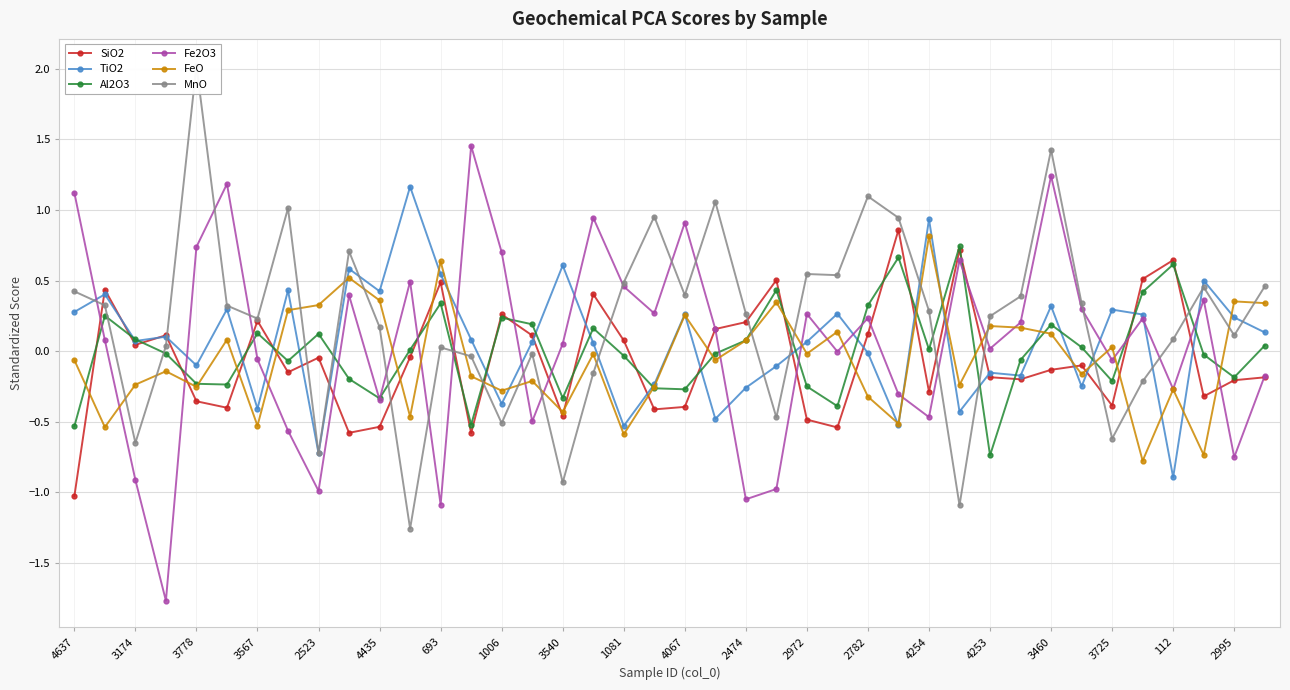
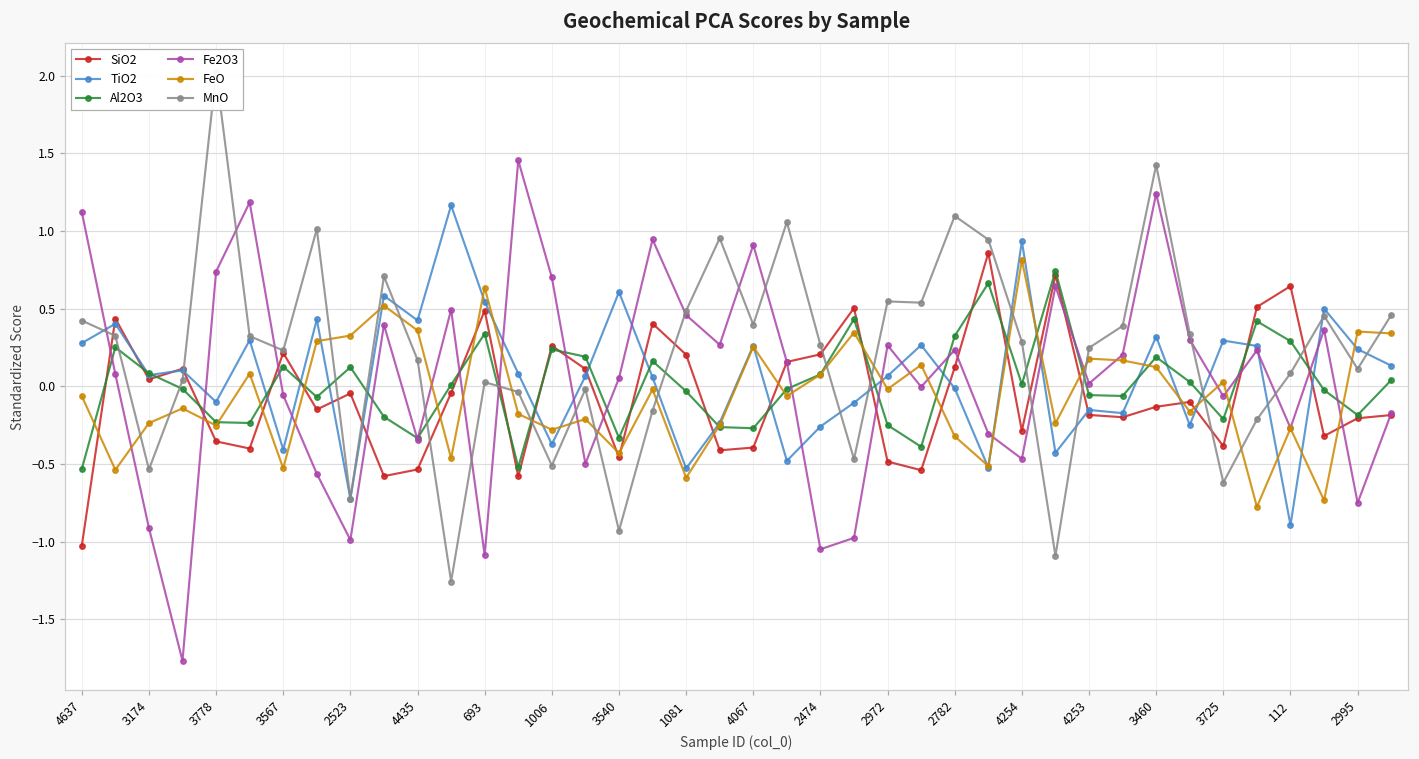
MnO, 3174: -0.65 -> -0.54
SiO2, 1081: 0.08 -> 0.20
Al2O3, 4253: -0.74 -> -0.06
Al2O3, 112: 0.61 -> 0.29
